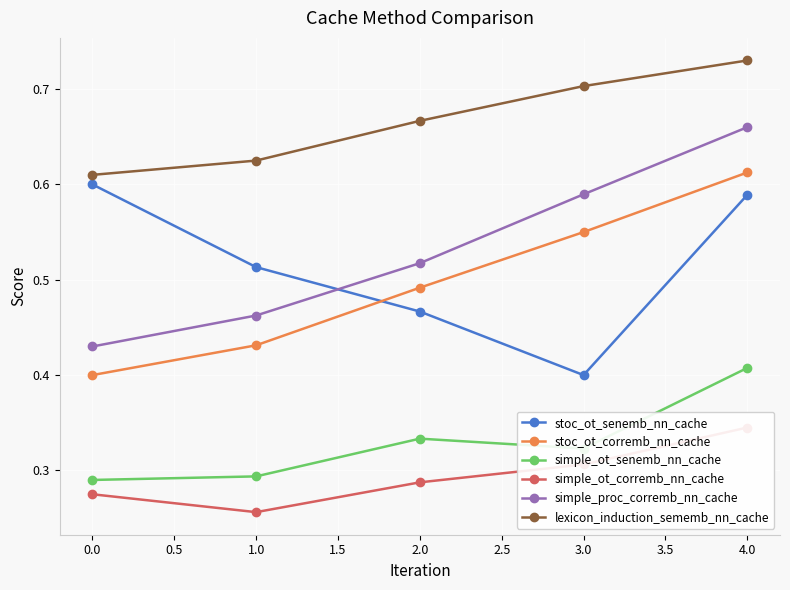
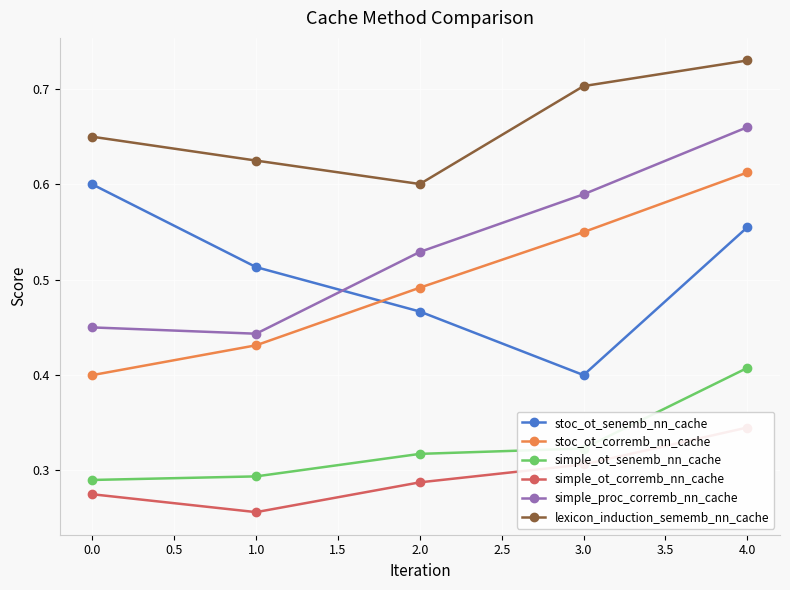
simple_proc_corremb_nn_cache, 0.0: 0.43 -> 0.45
lexicon_induction_sememb_nn_cache, 0.0: 0.61 -> 0.65
simple_proc_corremb_nn_cache, 1.0: 0.46 -> 0.44
simple_ot_senemb_nn_cache, 2.0: 0.33 -> 0.32
simple_proc_corremb_nn_cache, 2.0: 0.52 -> 0.53
lexicon_induction_sememb_nn_cache, 2.0: 0.67 -> 0.60
stoc_ot_senemb_nn_cache, 4.0: 0.59 -> 0.56
